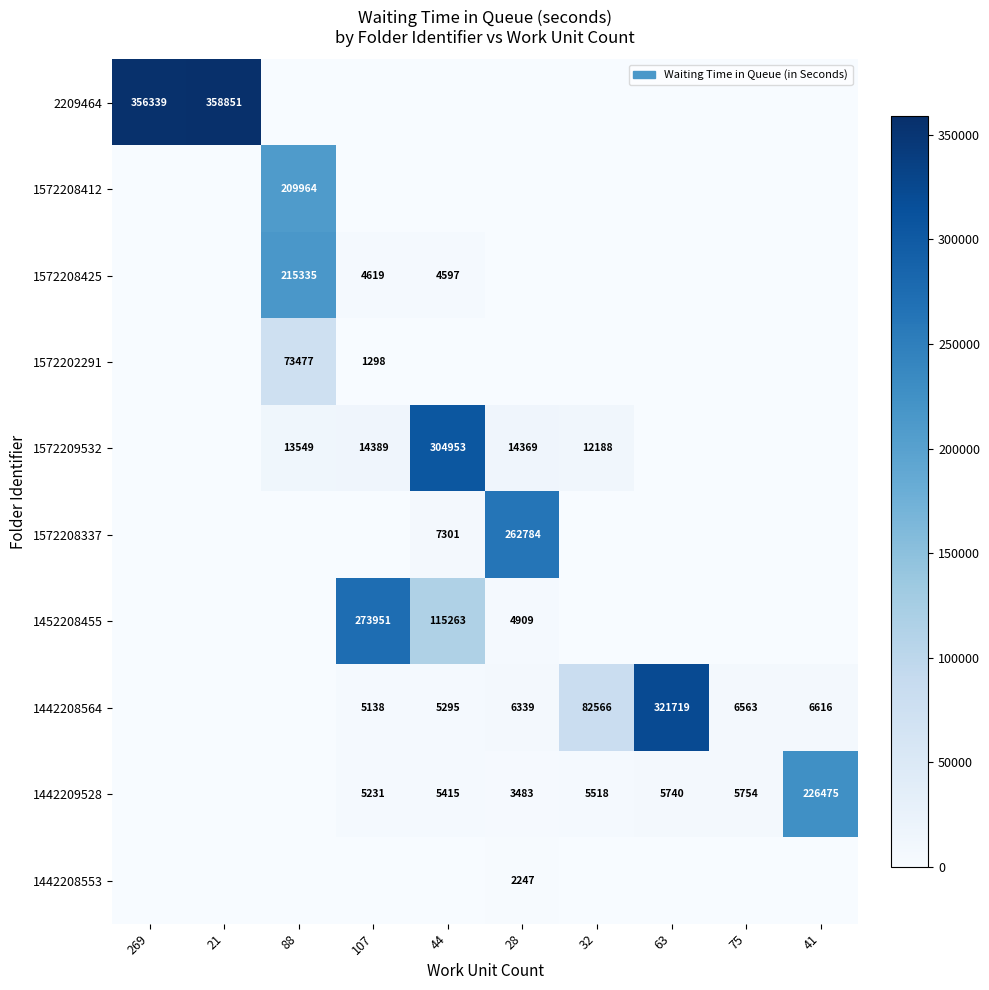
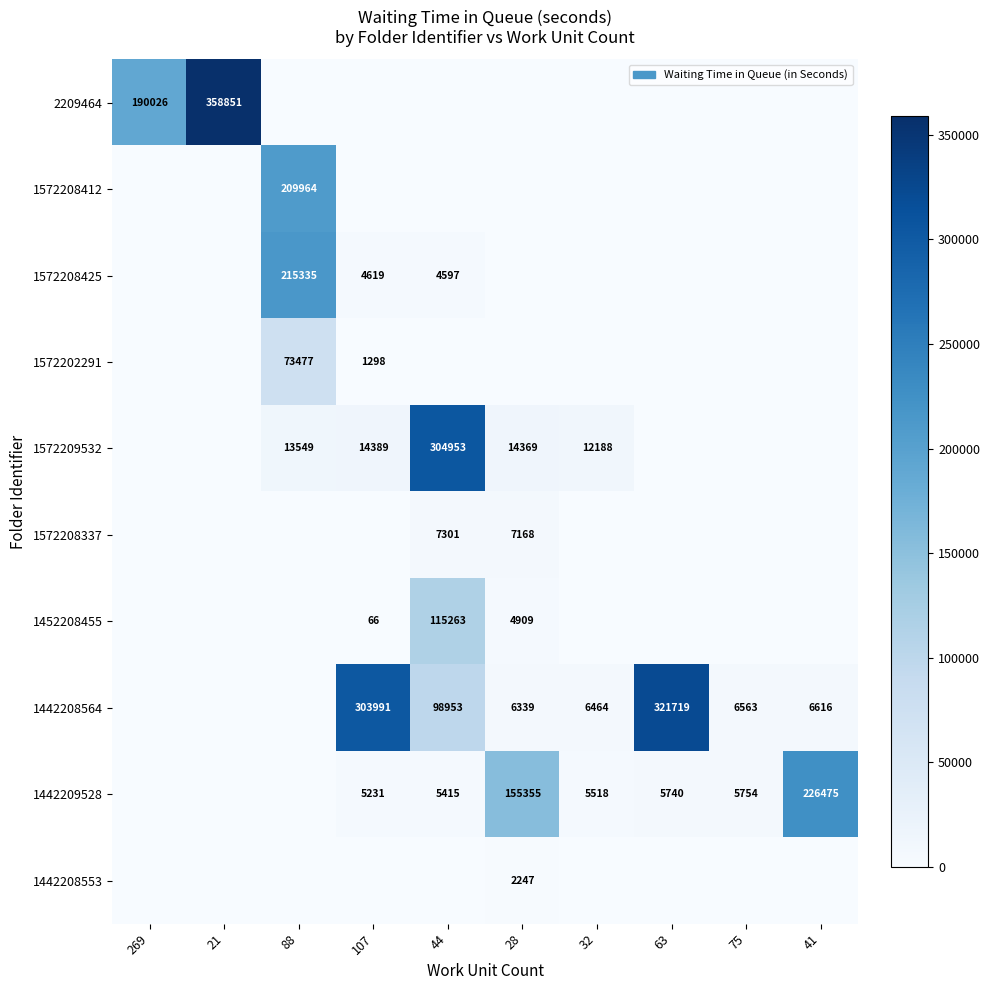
2209464, 269: 356339 -> 190026
1572208337, 28: 262784 -> 7168
1452208455, 107: 273951 -> 66
1442208564, 107: 5138 -> 303991
1442208564, 44: 5295 -> 98953
1442208564, 32: 82566 -> 6464
1442209528, 28: 3483 -> 155355
